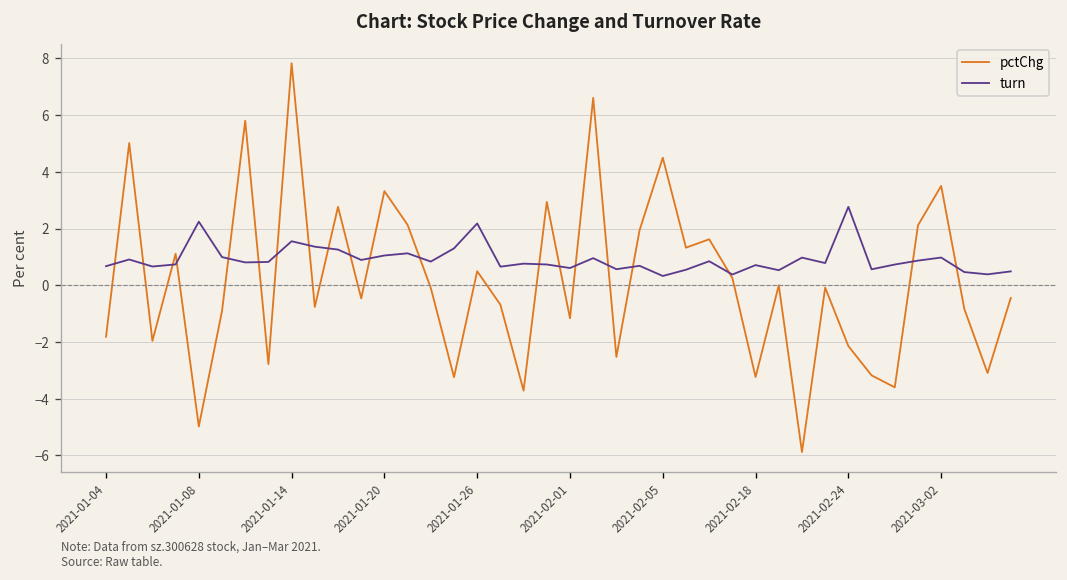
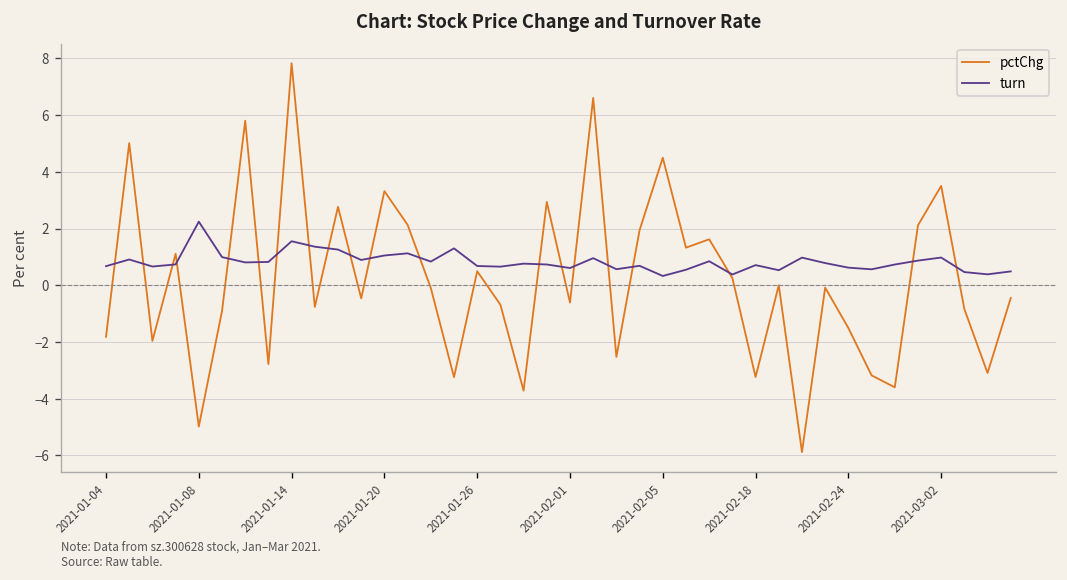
turn, 2021-01-26: 2.2 -> 0.7
pctChg, 2021-02-01: -1.2 -> -0.6
pctChg, 2021-02-24: -2.1 -> -1.5
turn, 2021-02-24: 2.8 -> 0.6
